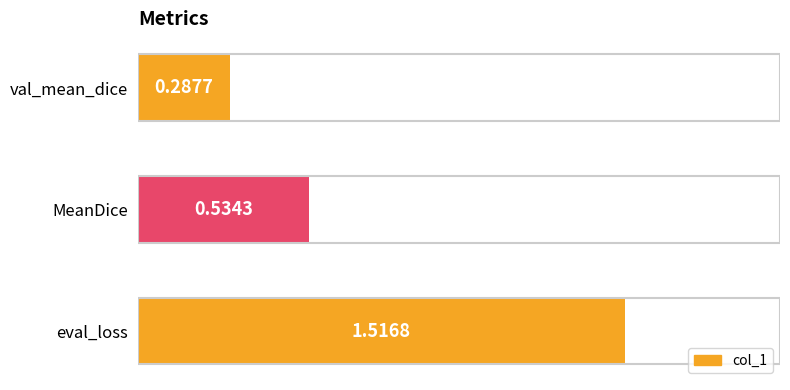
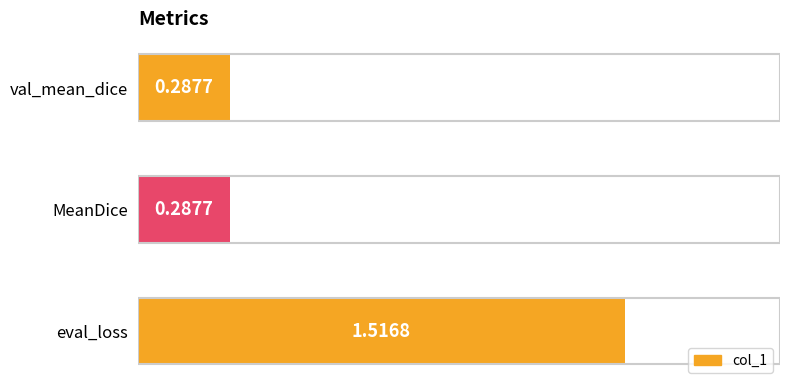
MeanDice: 0.5343 -> 0.2877
